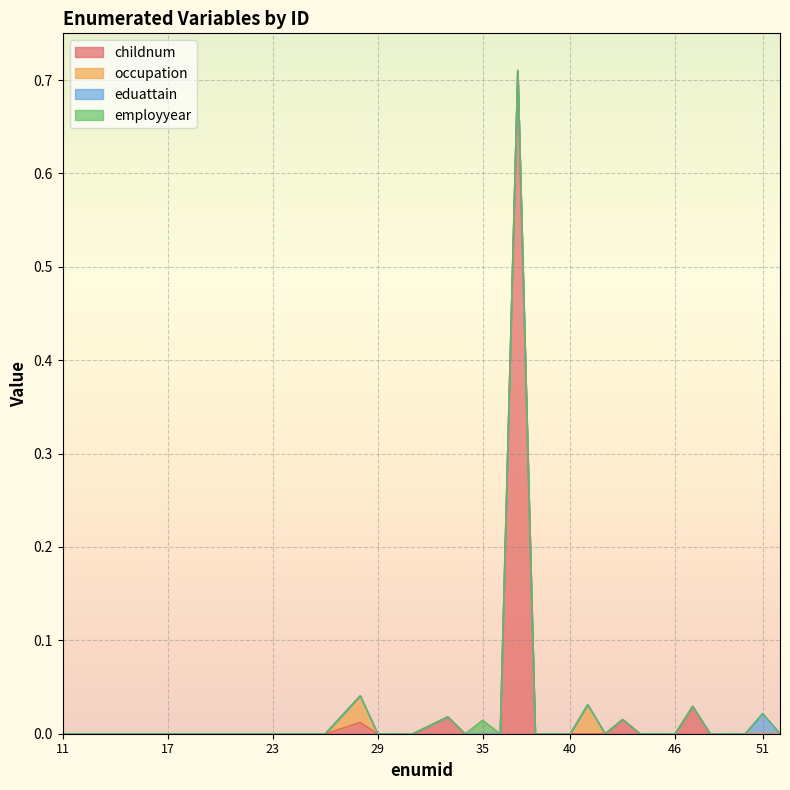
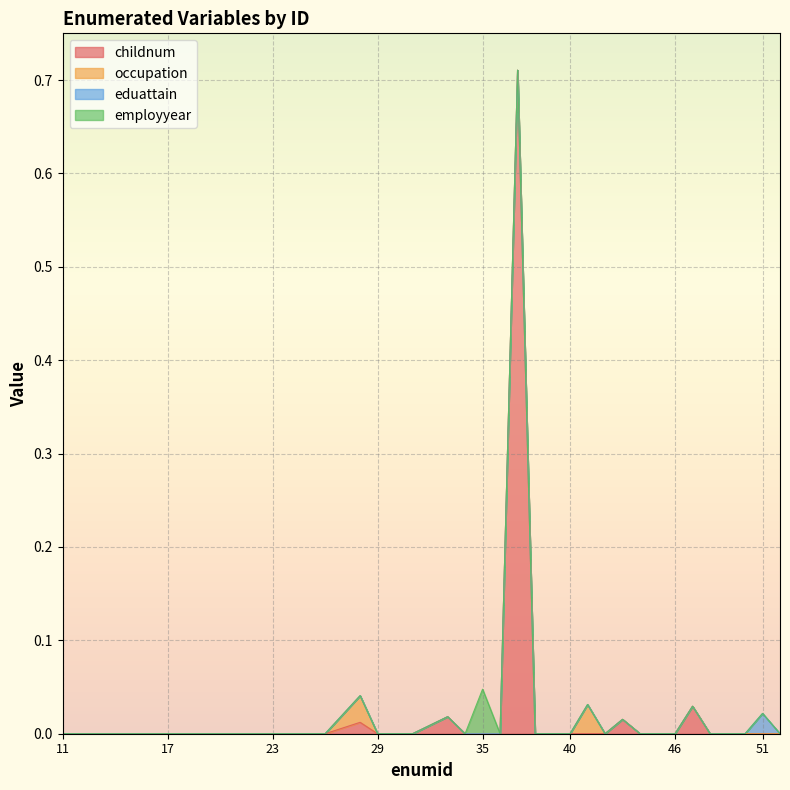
employyear, 35: 0.01 -> 0.05
